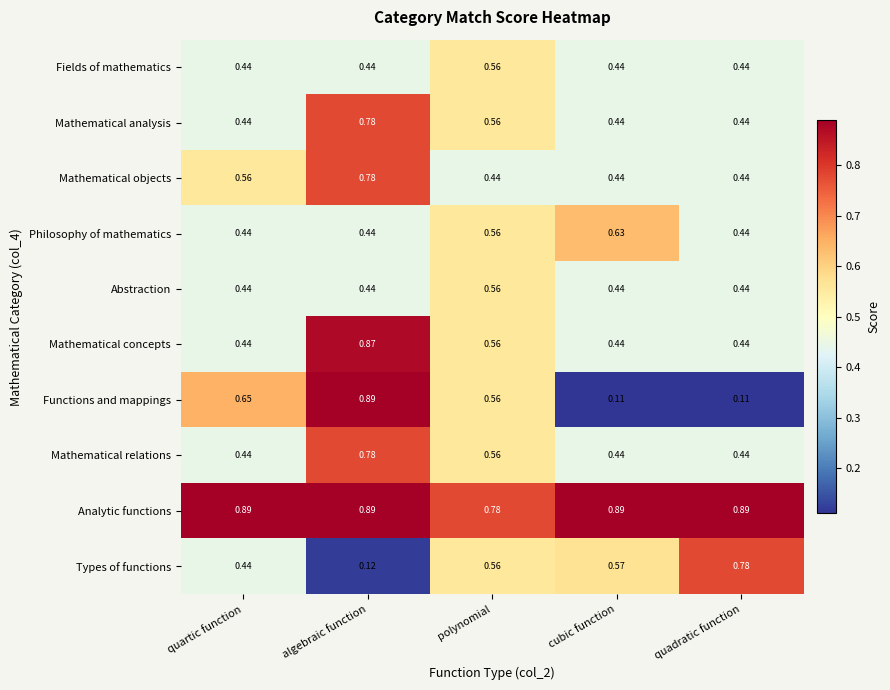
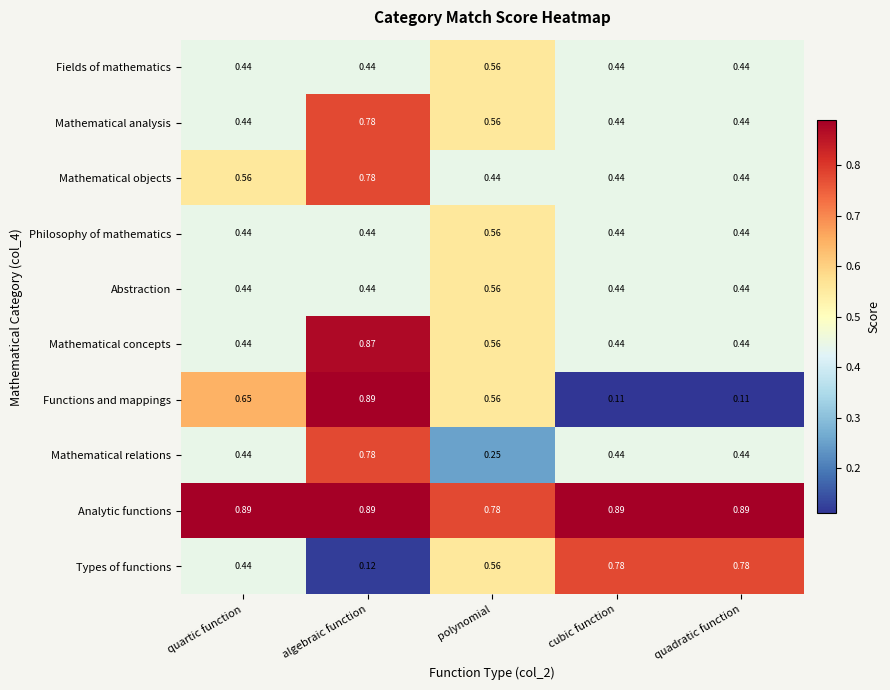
Philosophy of mathematics, cubic function: 0.63 -> 0.44
Mathematical relations, polynomial: 0.56 -> 0.25
Types of functions, cubic function: 0.57 -> 0.78
